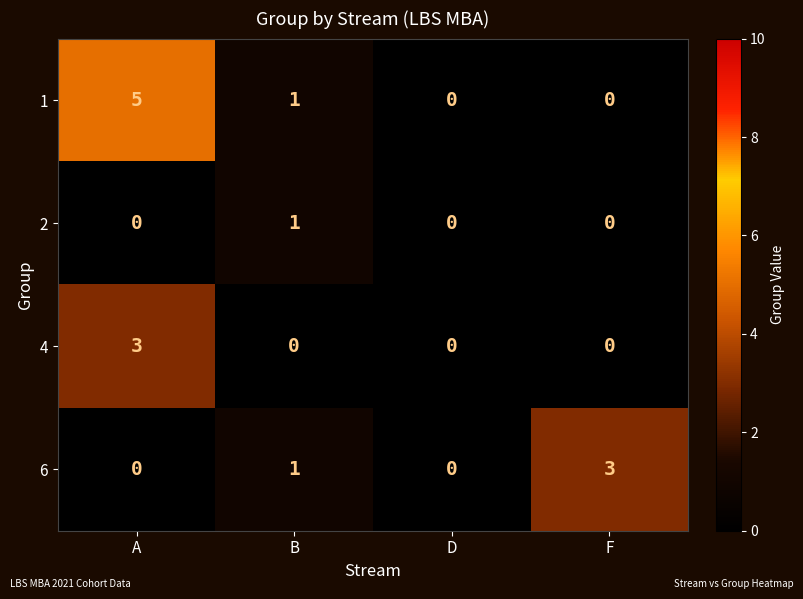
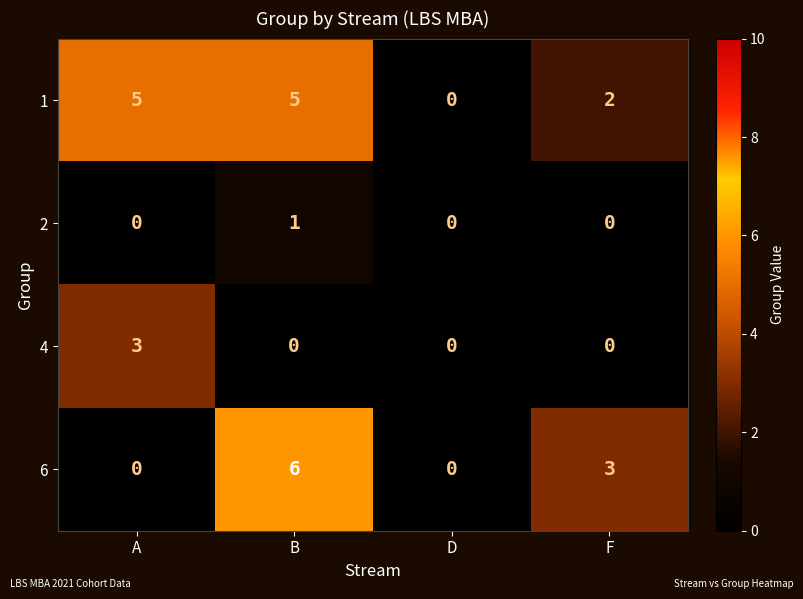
1, B: 1 -> 5
1, F: 0 -> 2
6, B: 1 -> 6
